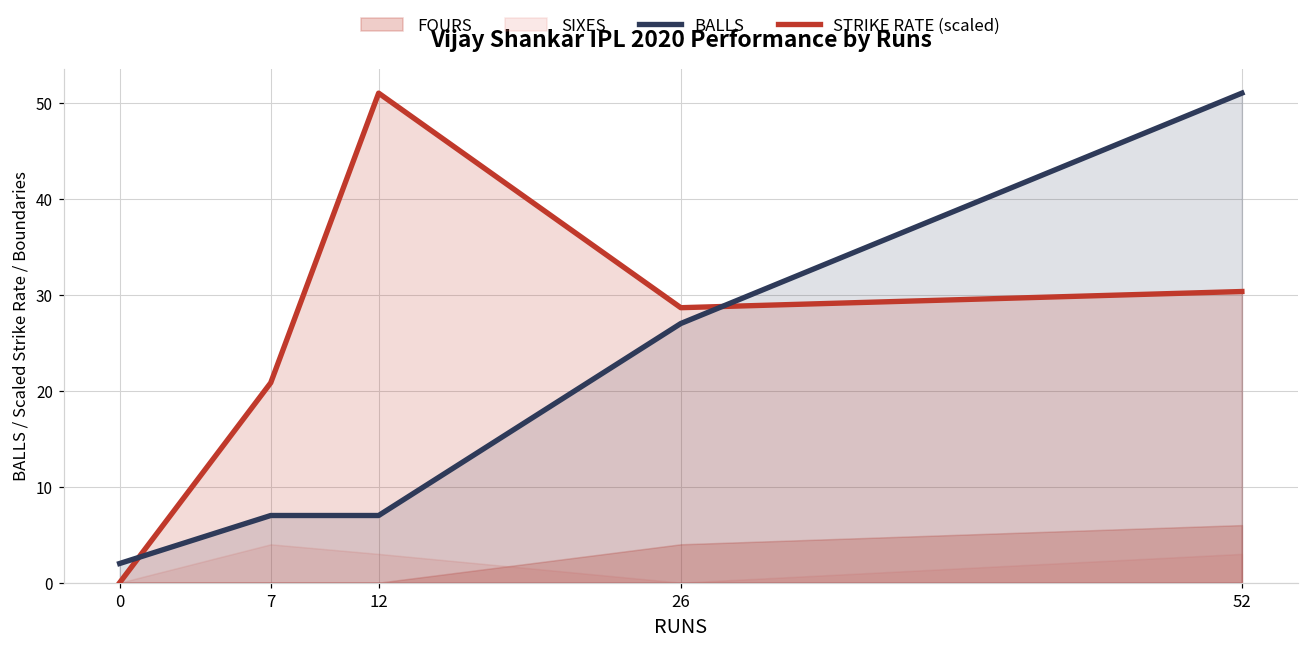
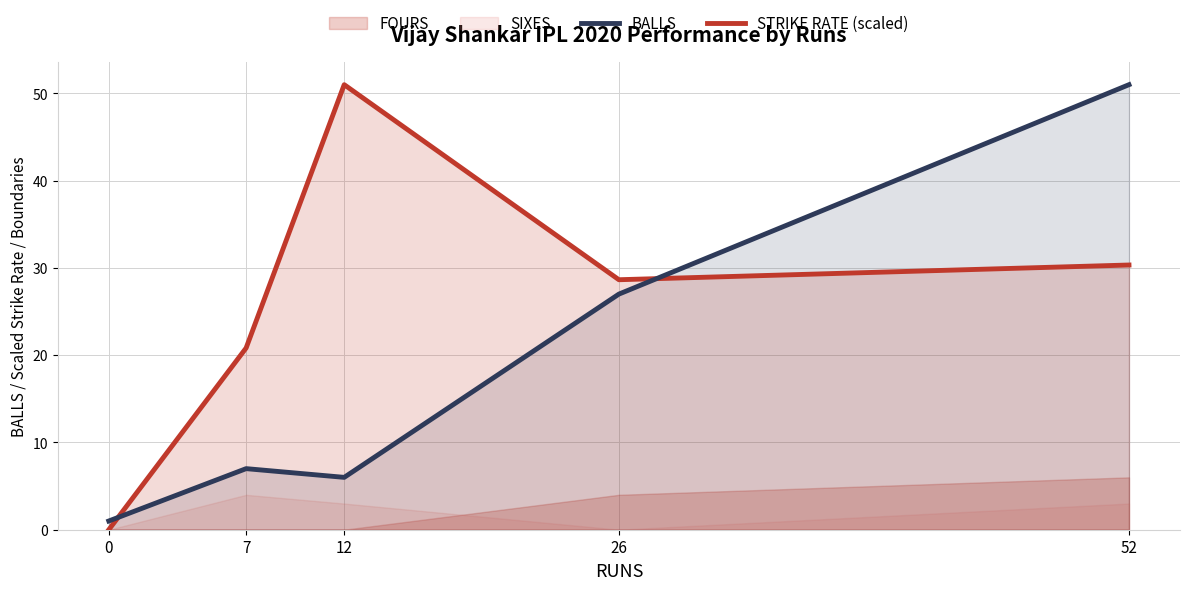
BALLS, 0: 2 -> 1
BALLS, 12: 7 -> 6
